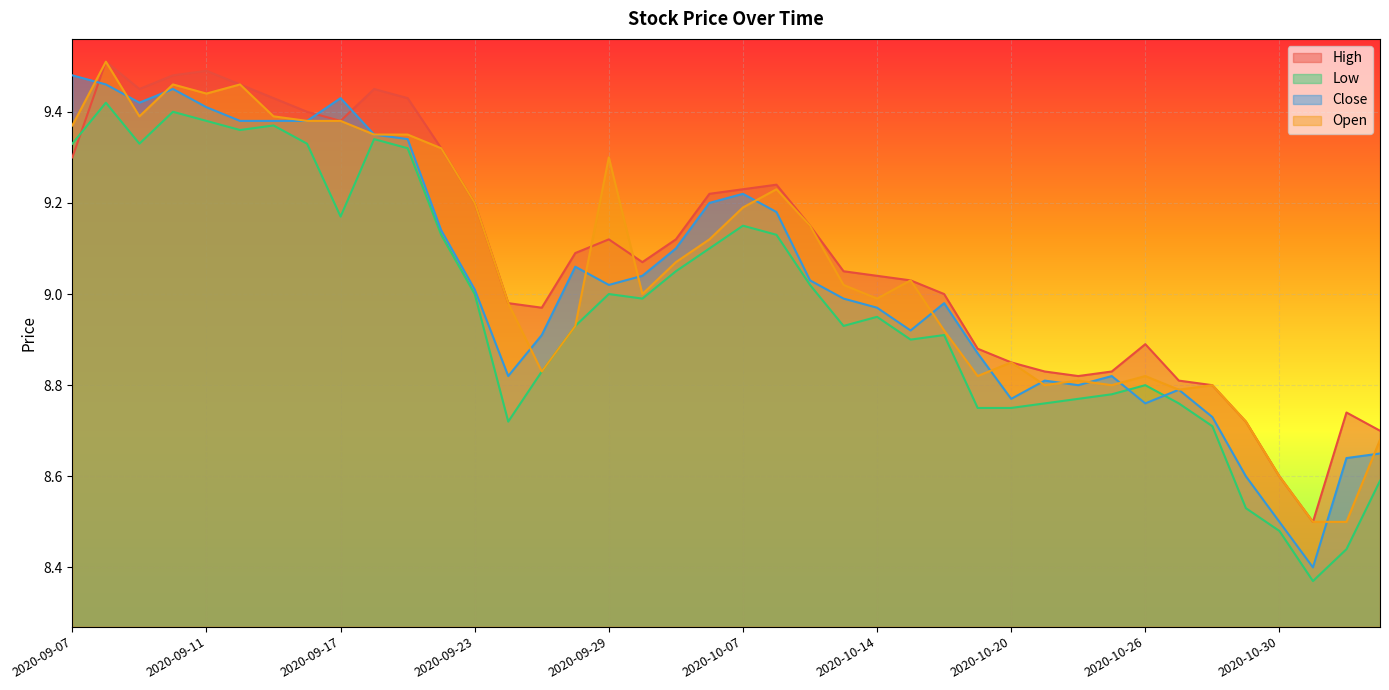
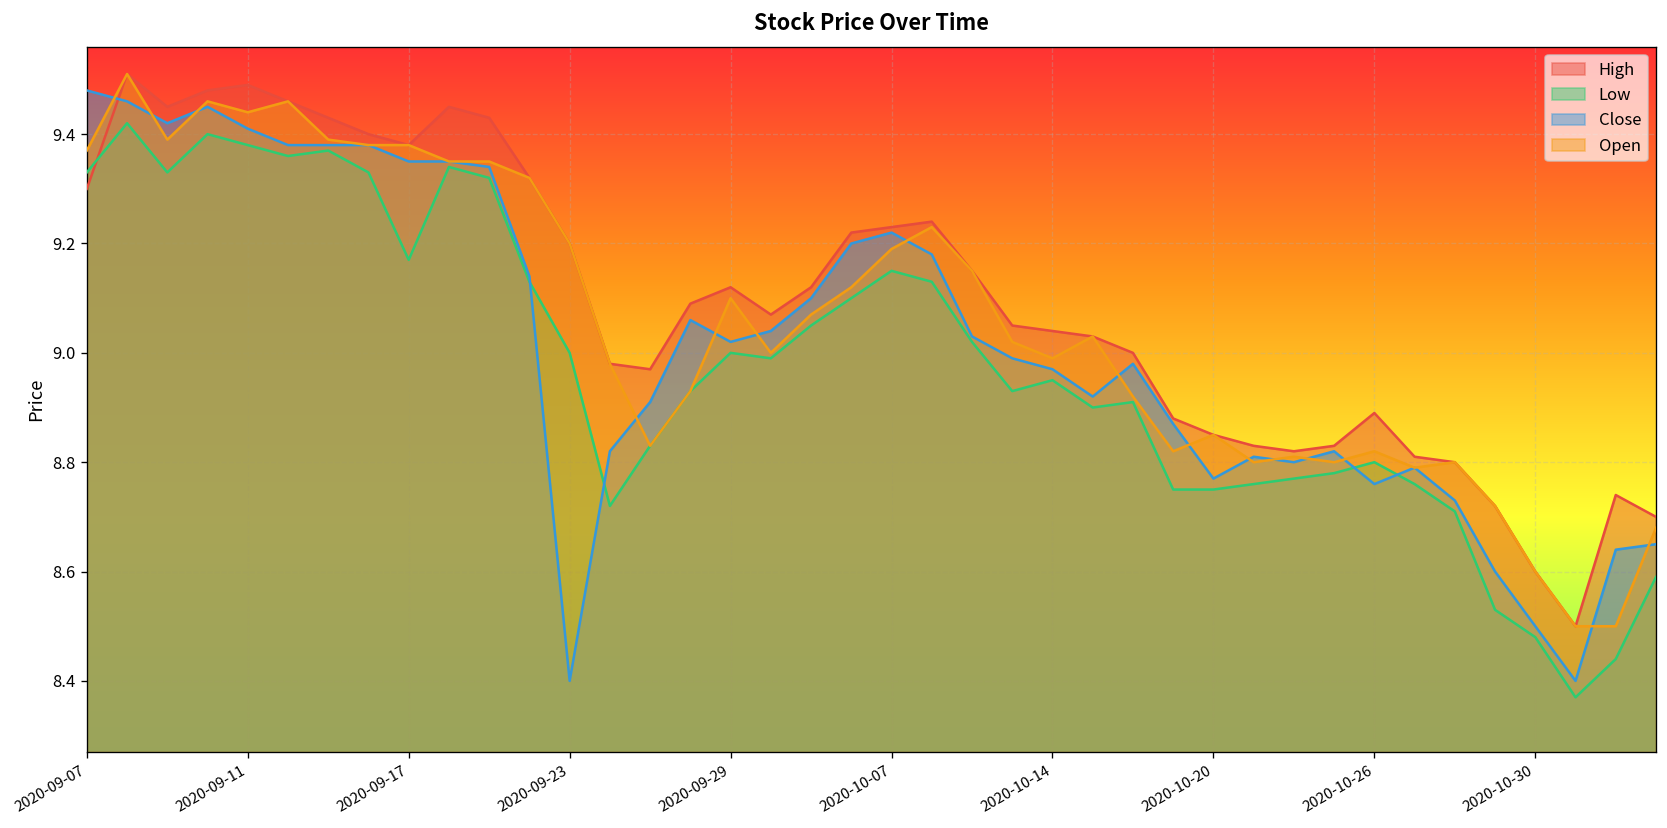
Close, 2020-09-17: 9.43 -> 9.35
Close, 2020-09-23: 9.01 -> 8.40
Open, 2020-09-29: 9.3 -> 9.1
